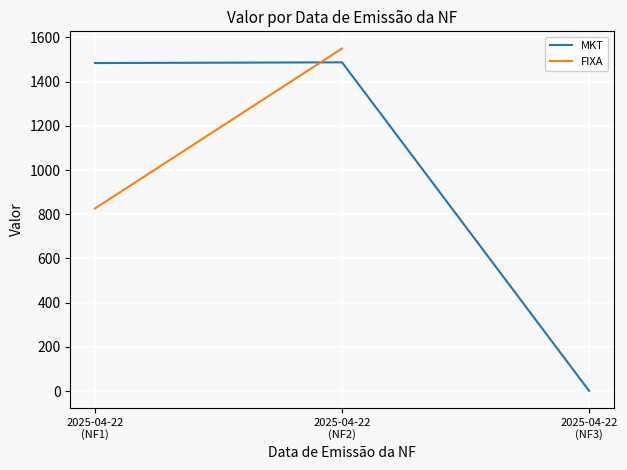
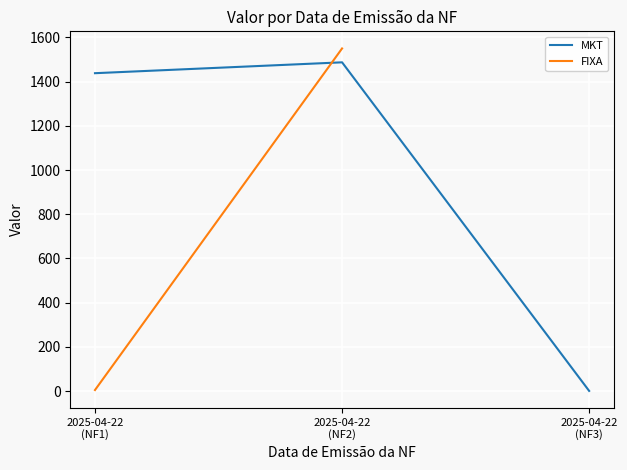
MKT, 2025-04-22 (NF1): 1480 -> 1440
FIXA, 2025-04-22 (NF1): 830 -> 10
